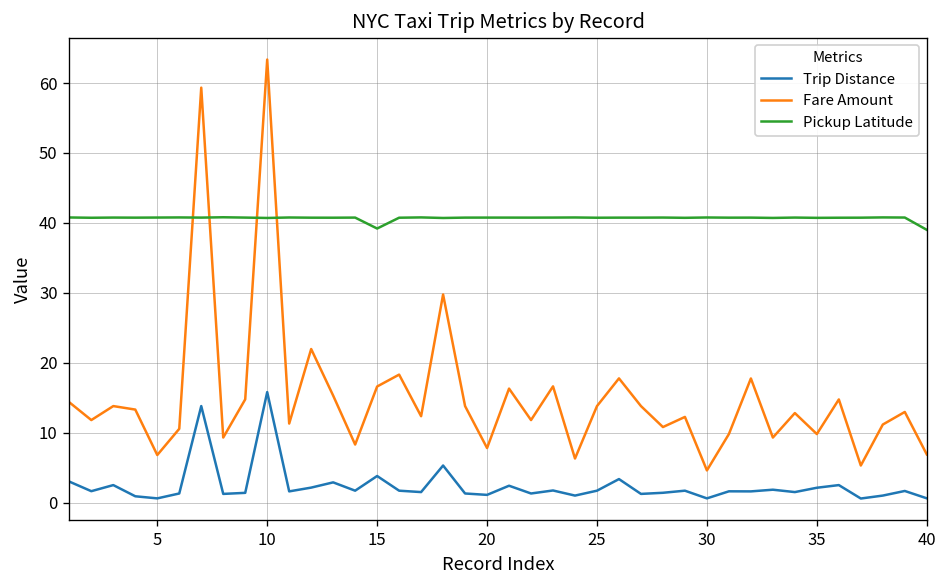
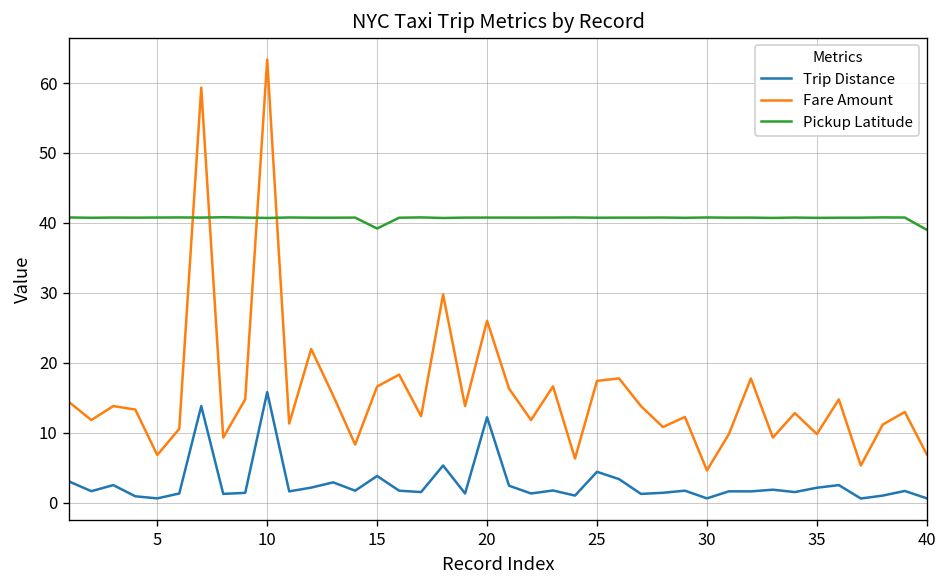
Trip Distance, 20: 1 -> 12
Fare Amount, 20: 8 -> 26
Trip Distance, 25: 2 -> 4
Fare Amount, 25: 14 -> 17
